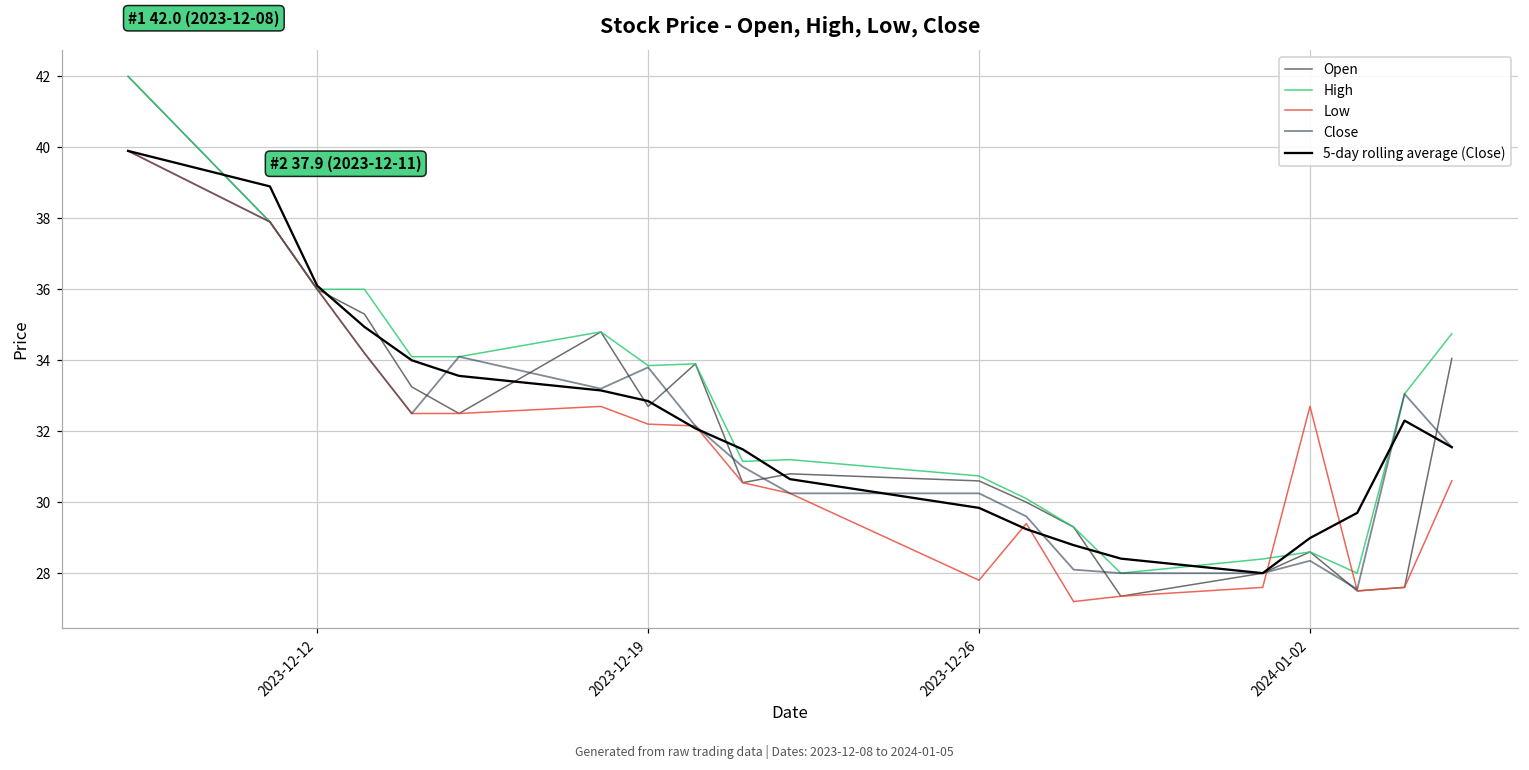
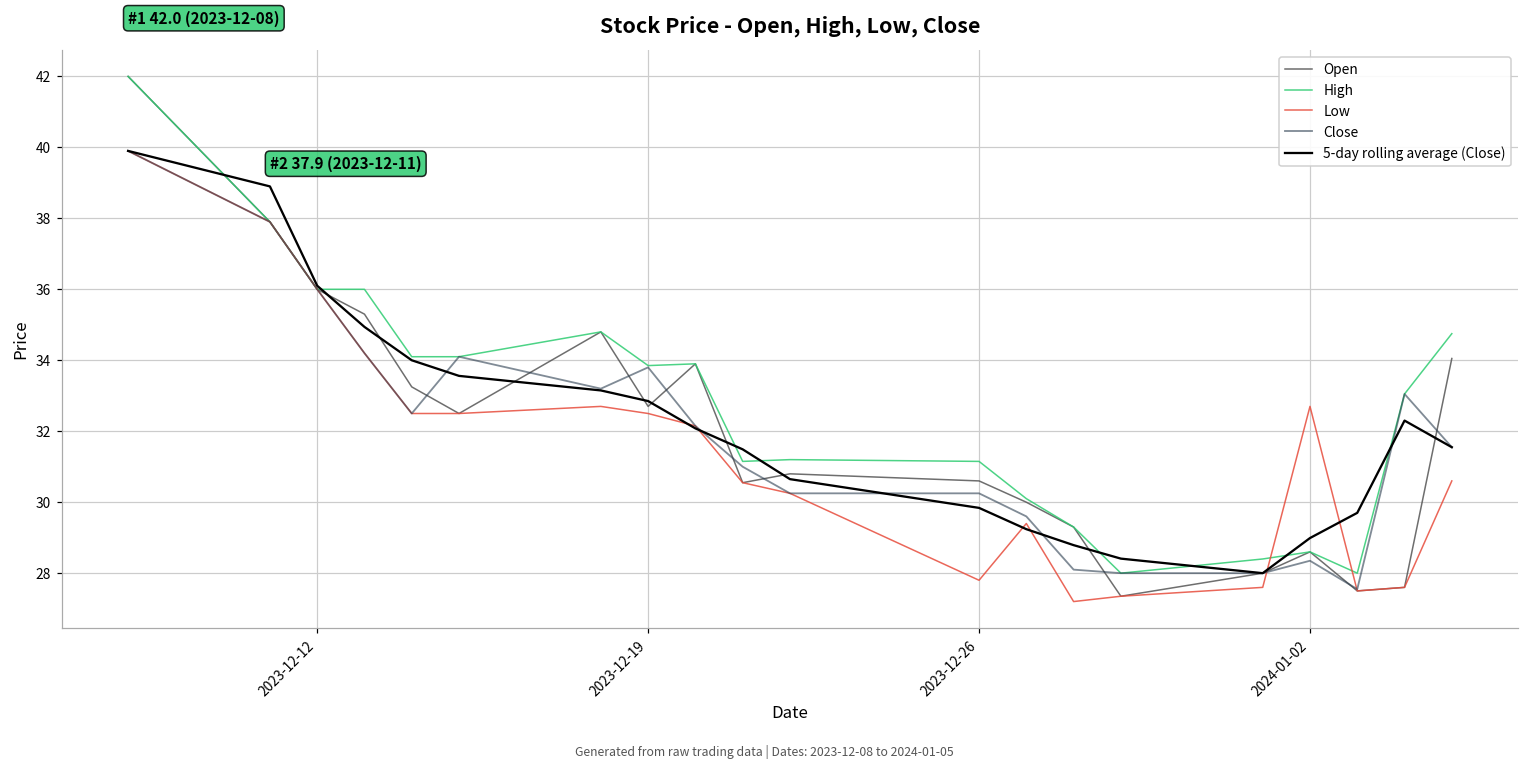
Low, 2023-12-19: 32.2 -> 32.5
High, 2023-12-26: 30.7 -> 31.2
